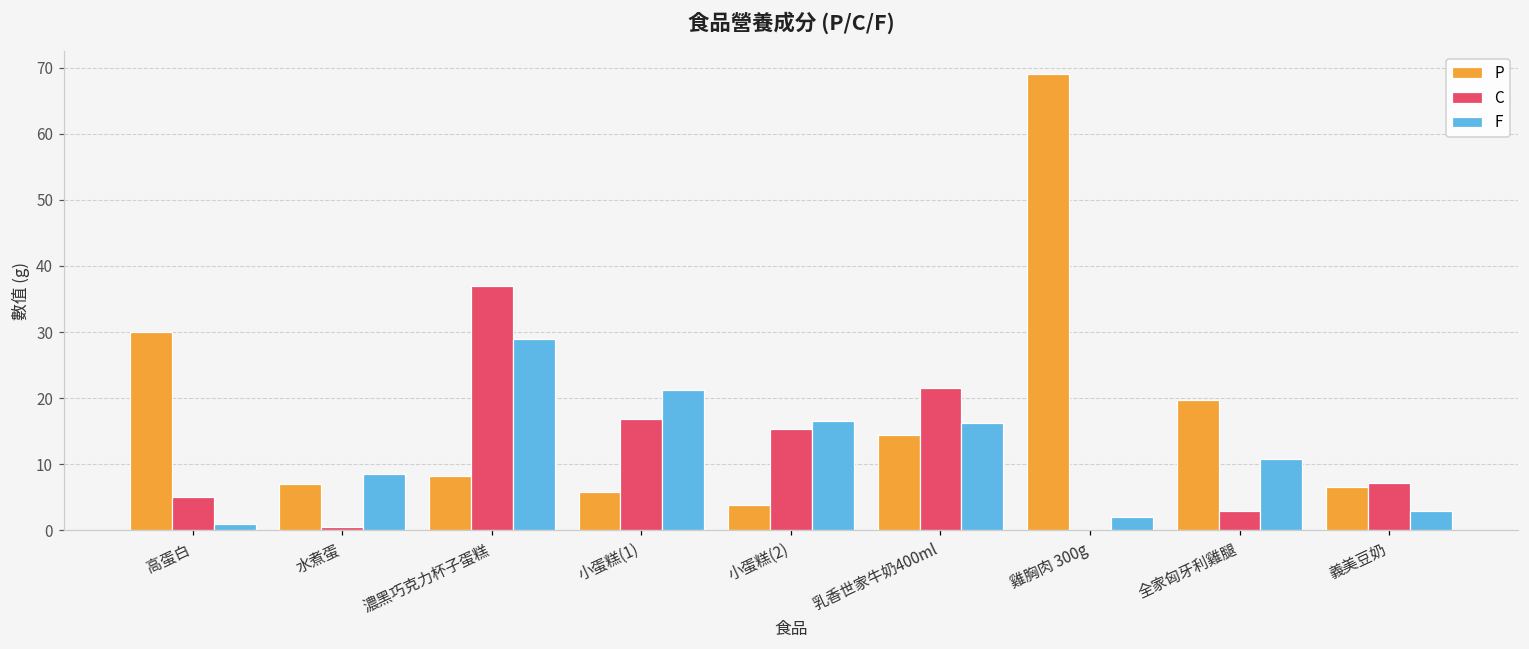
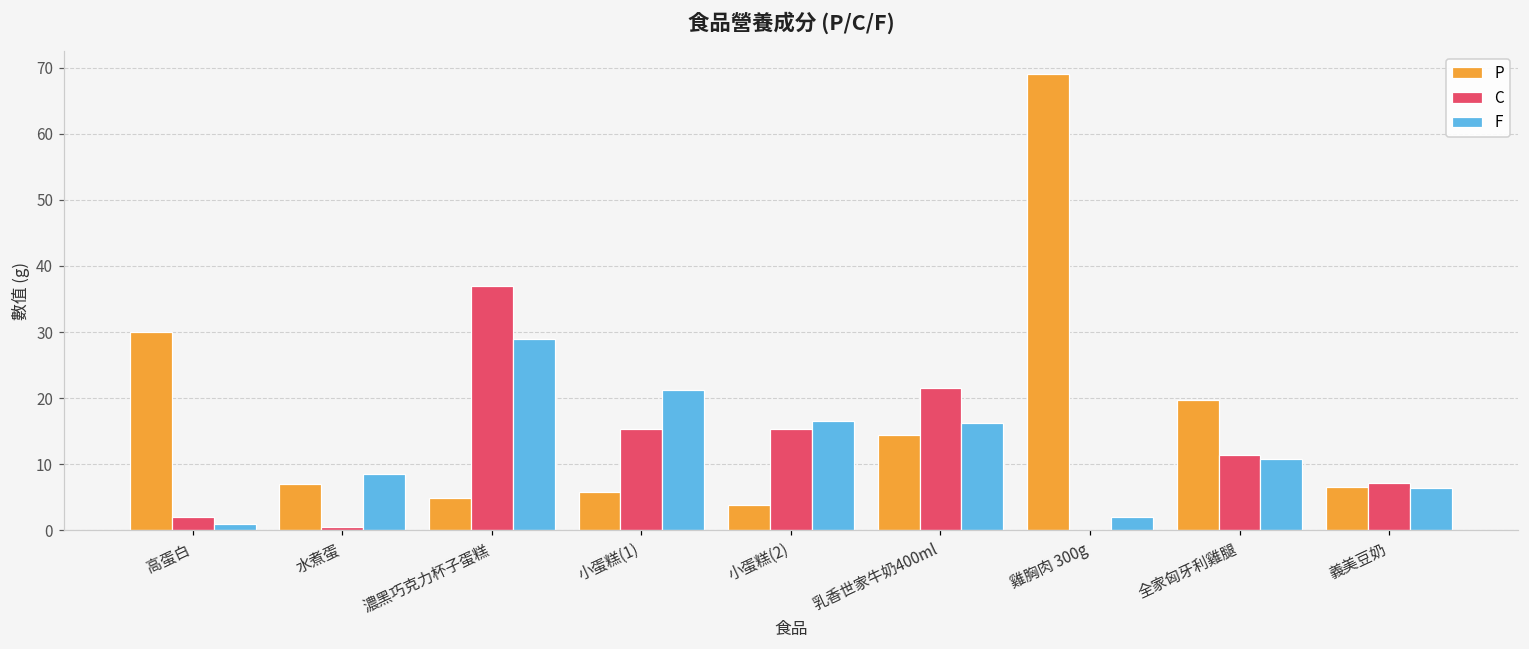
C, 高蛋白: 5 -> 2
P, 濃黑巧克力杯子蛋糕: 8 -> 5
C, 小蛋糕(1): 17 -> 15
C, 全家匈牙利雞腿: 3 -> 11
F, 義美豆奶: 3 -> 6
